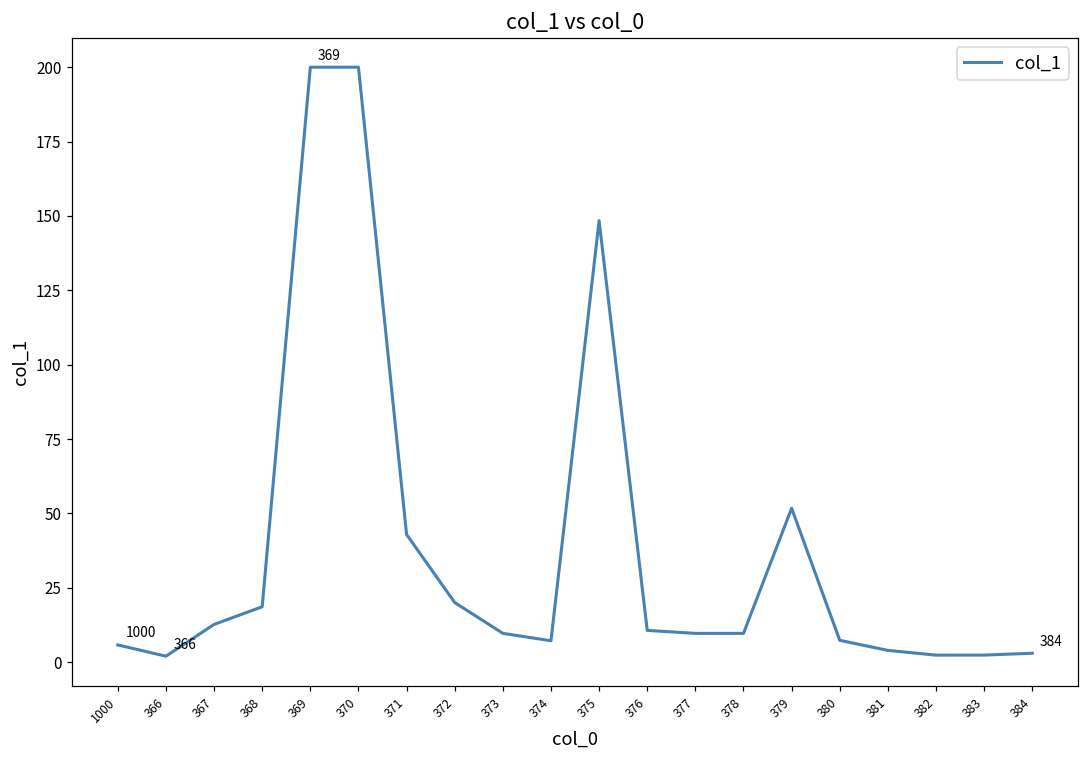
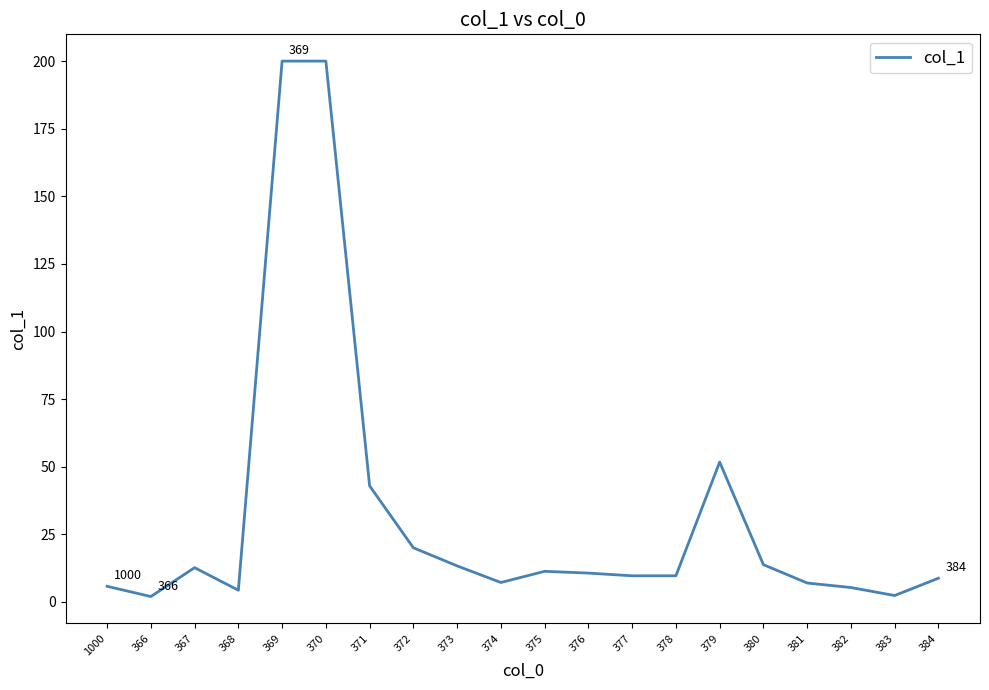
368: 19 -> 4
373: 10 -> 13
375: 148 -> 11
380: 7 -> 14
381: 4 -> 7
382: 2 -> 5
384: 3 -> 9
